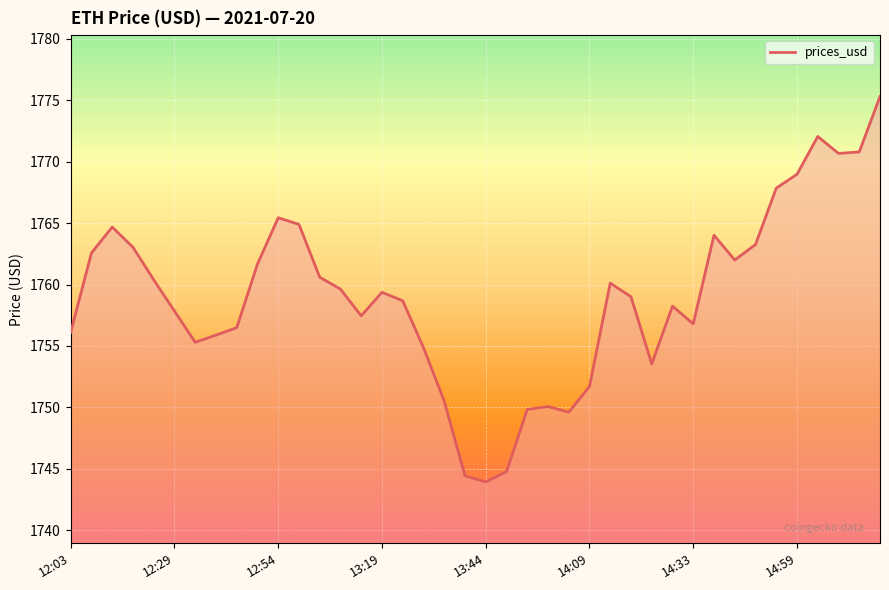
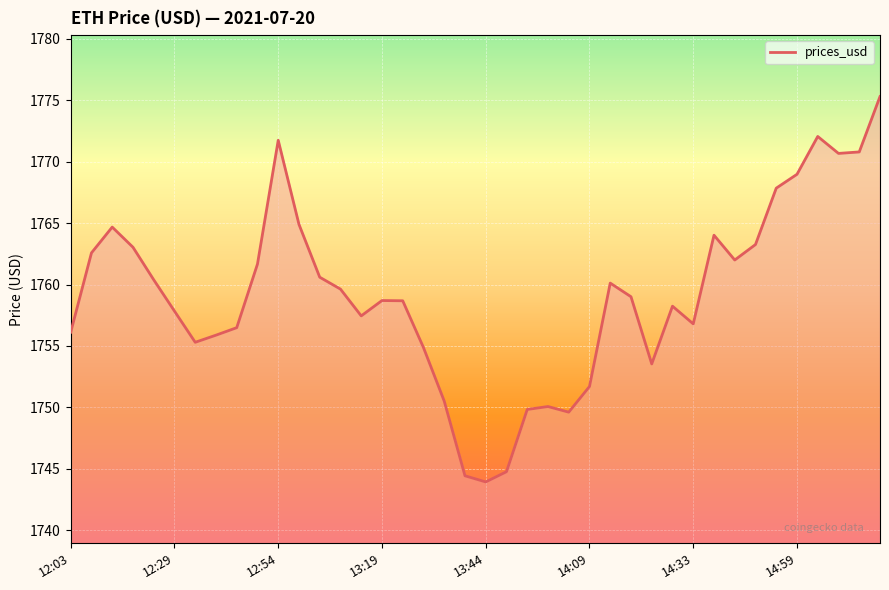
12:54: 1765.4 -> 1771.8
13:19: 1759.4 -> 1758.7
